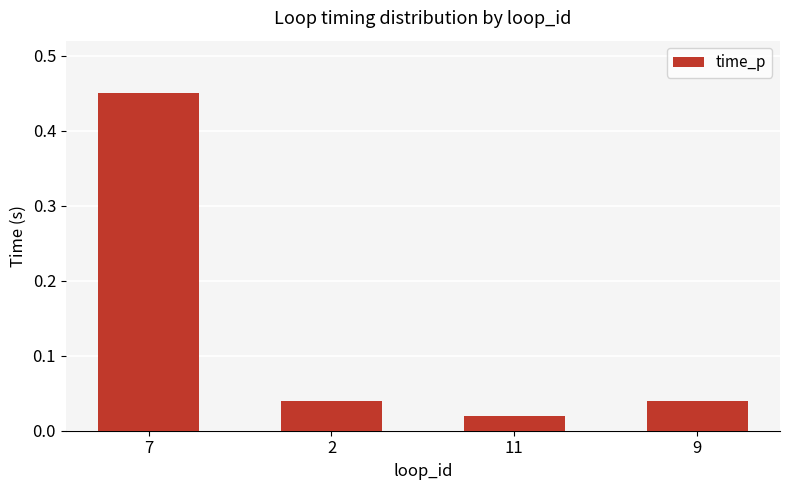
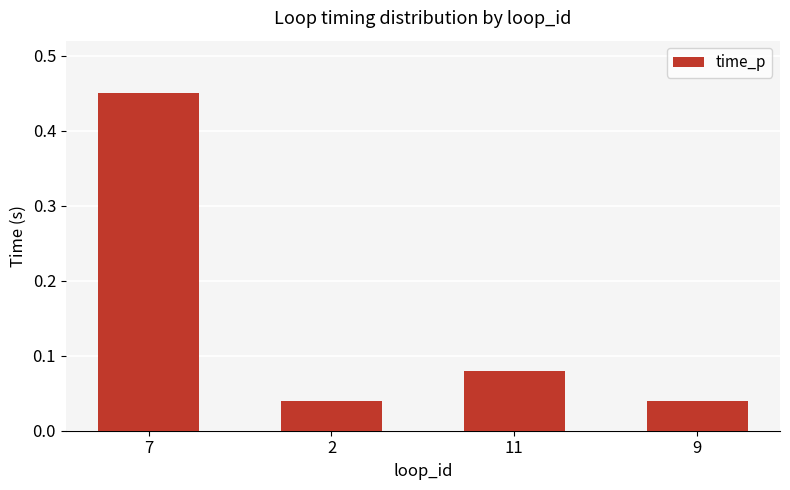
11: 0.02 -> 0.08
